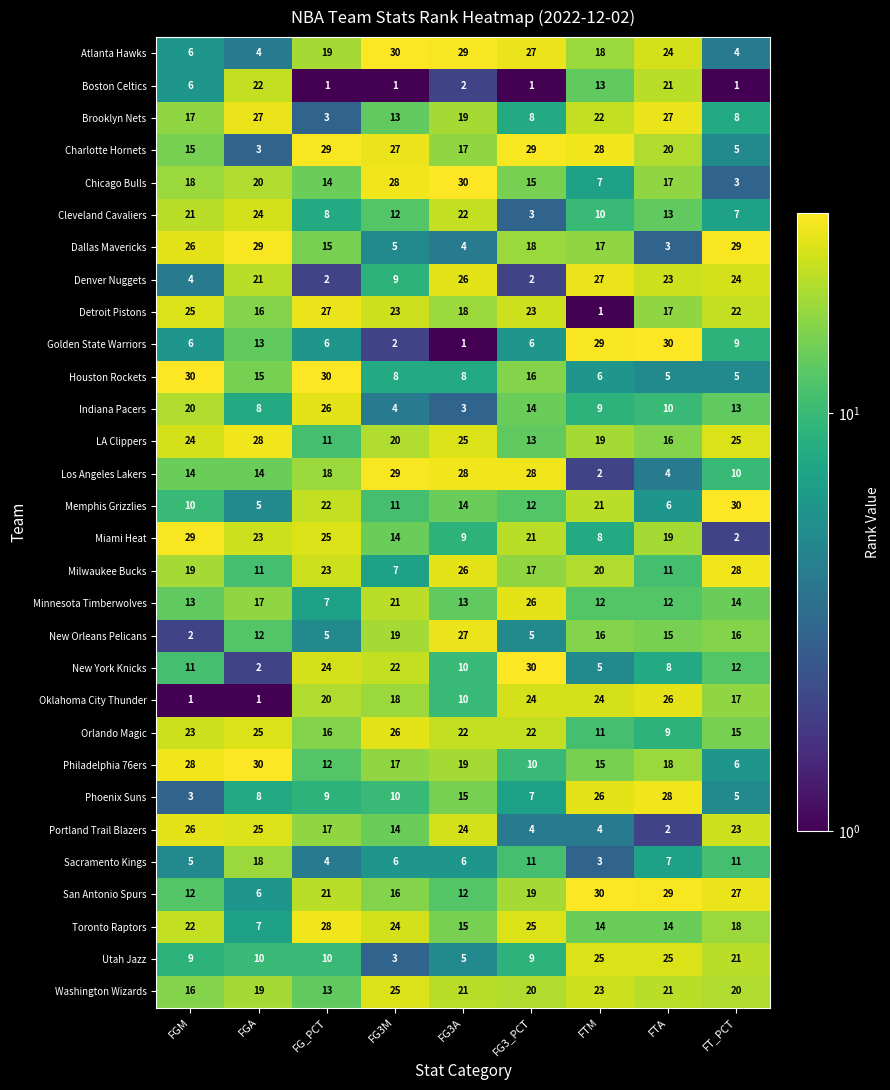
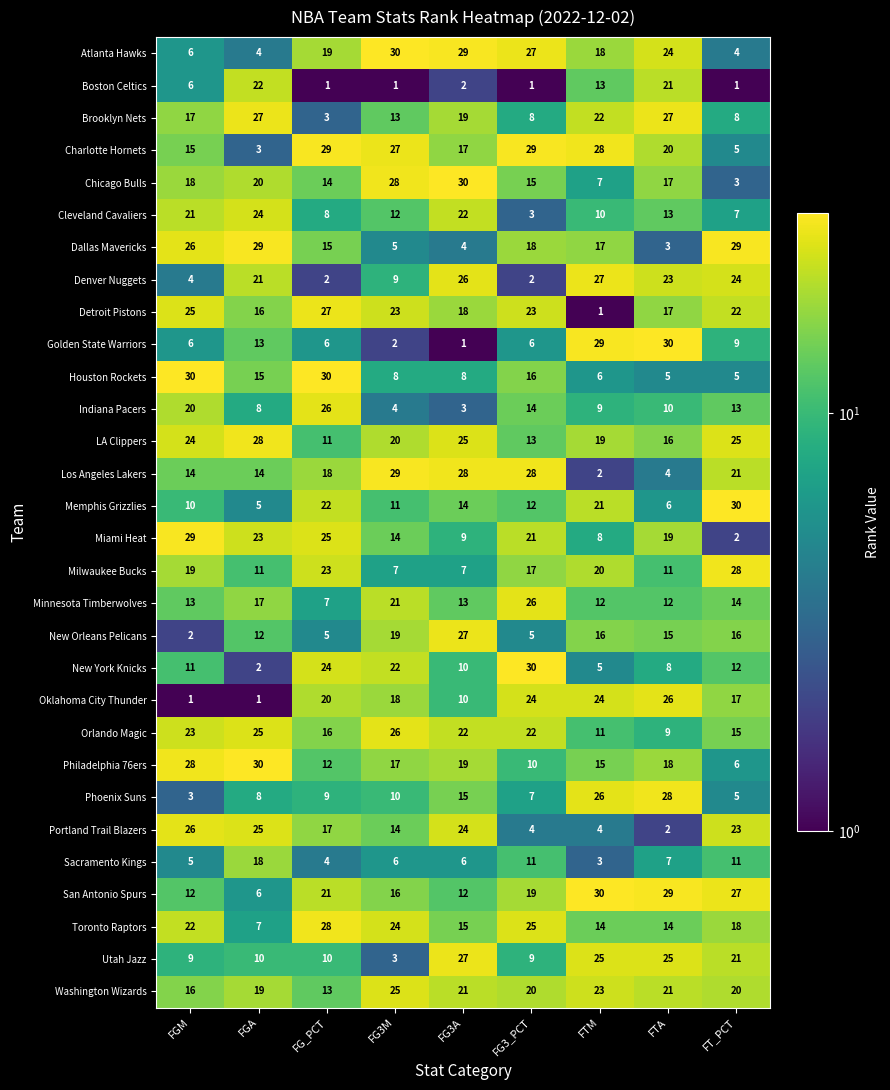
Los Angeles Lakers, FT_PCT: 10 -> 21
Milwaukee Bucks, FG3A: 26 -> 7
Utah Jazz, FG3A: 5 -> 27
